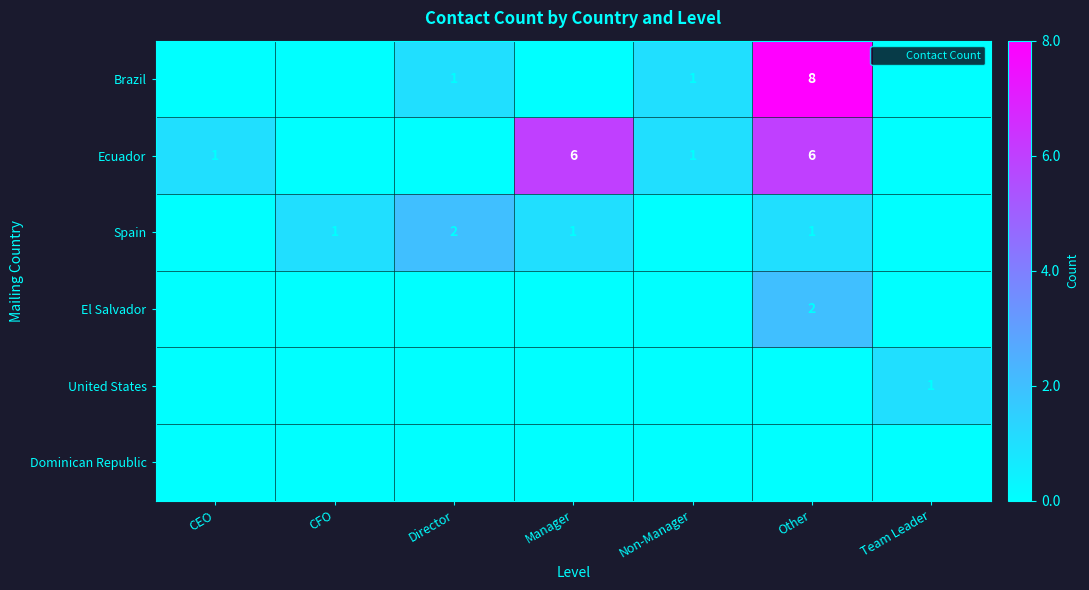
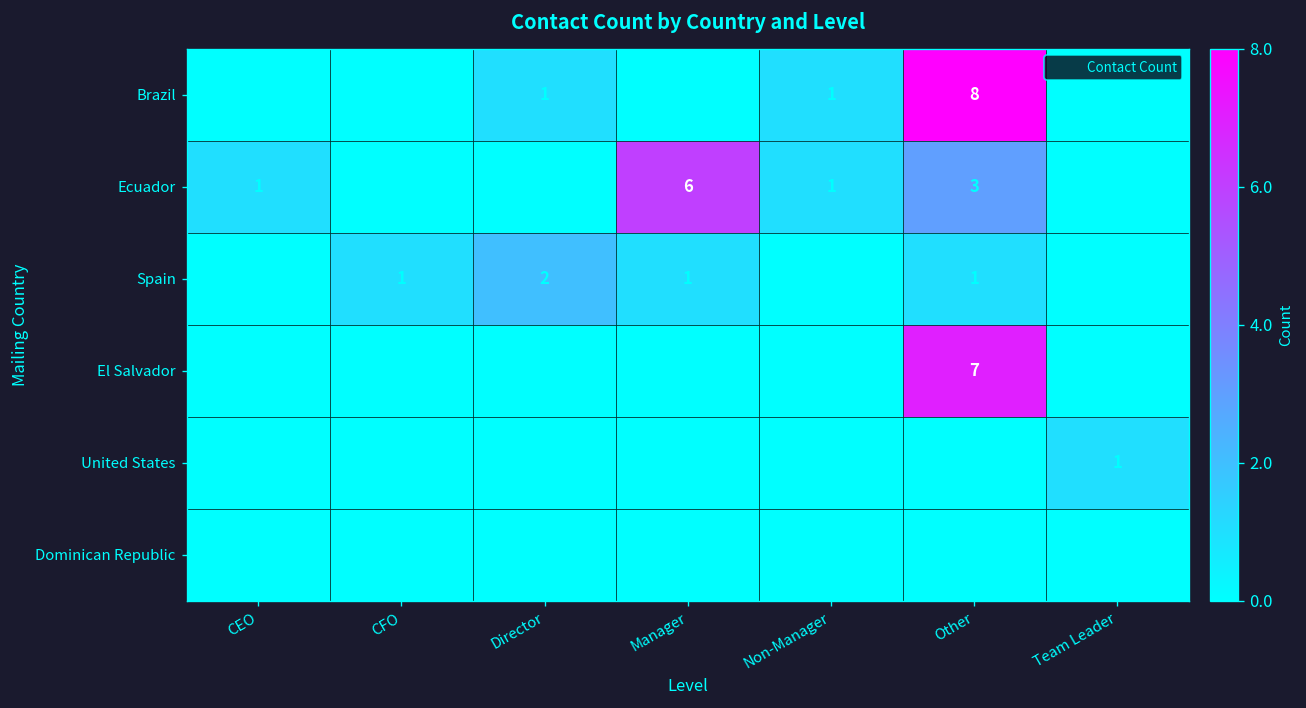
Ecuador, Other: 6 -> 3
El Salvador, Other: 2 -> 7
